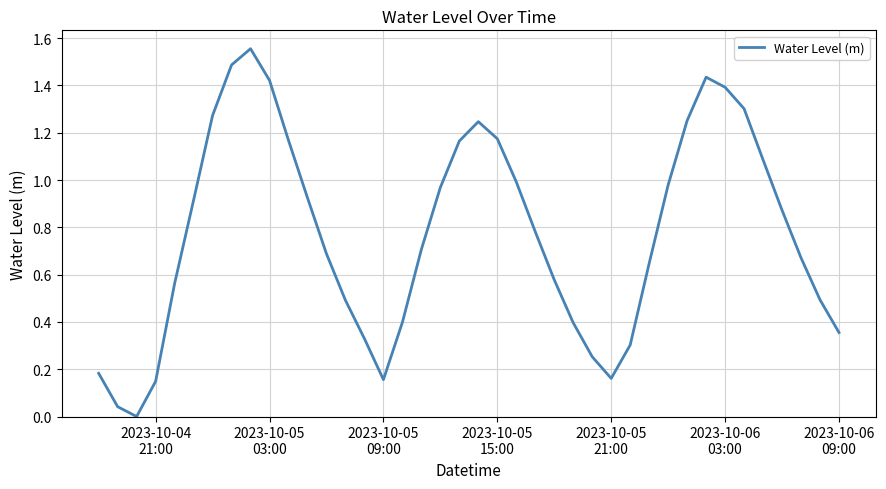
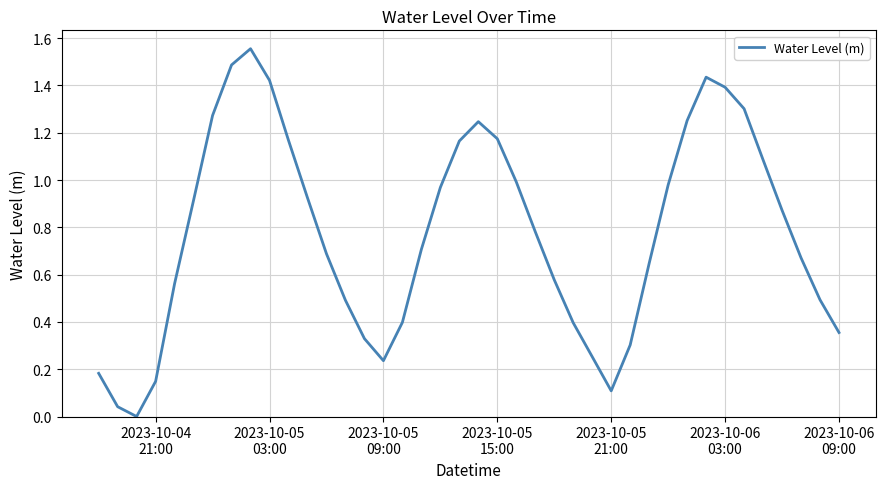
2023-10-05 09:00: 0.16 -> 0.24
2023-10-05 21:00: 0.16 -> 0.11
